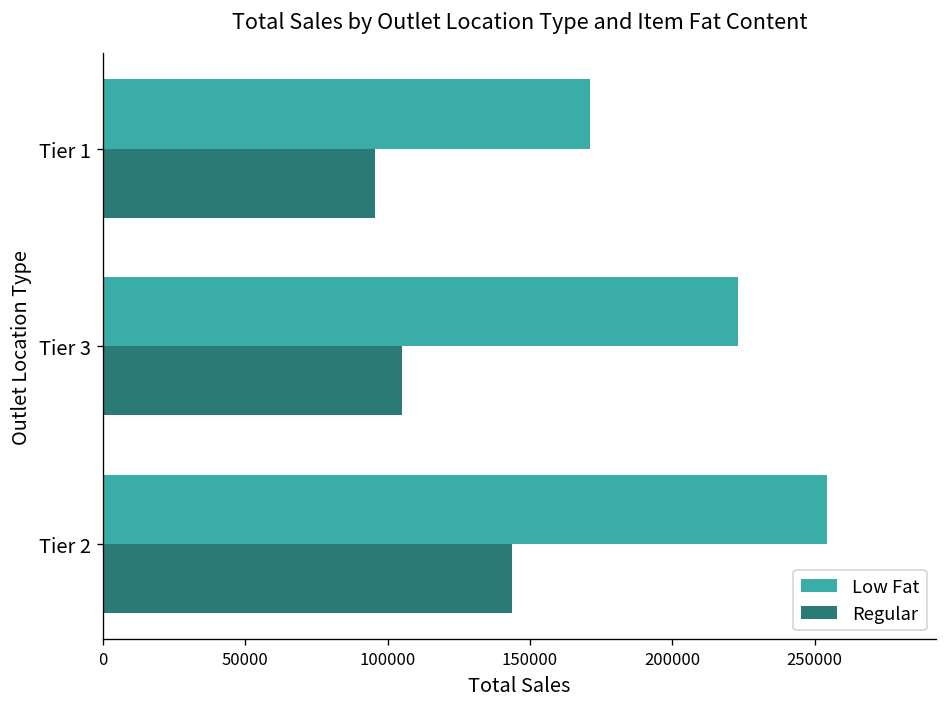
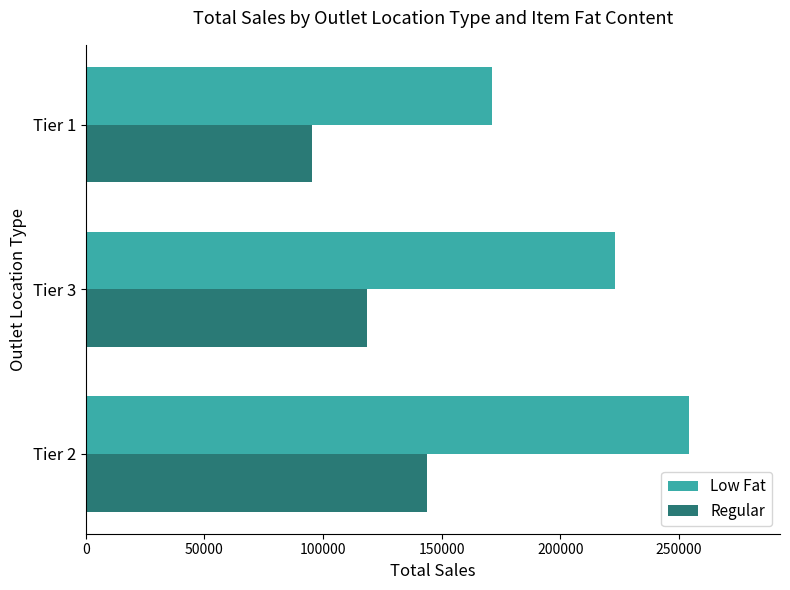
Regular, Tier 3: 105000 -> 118000
